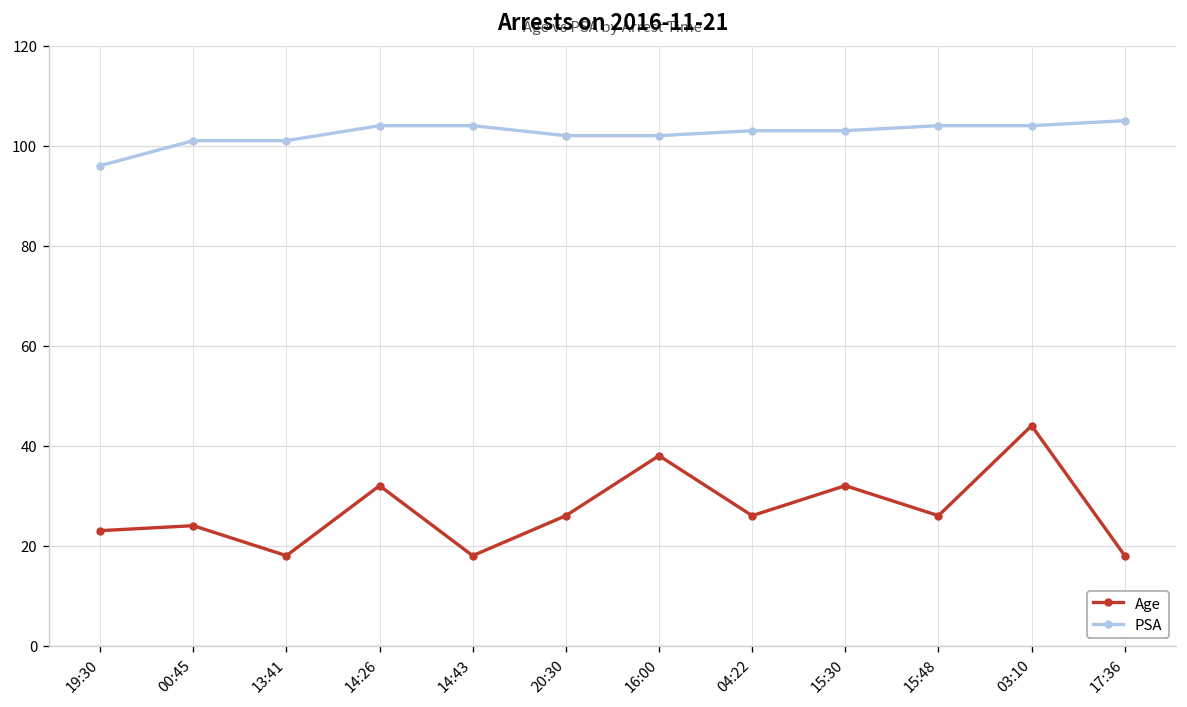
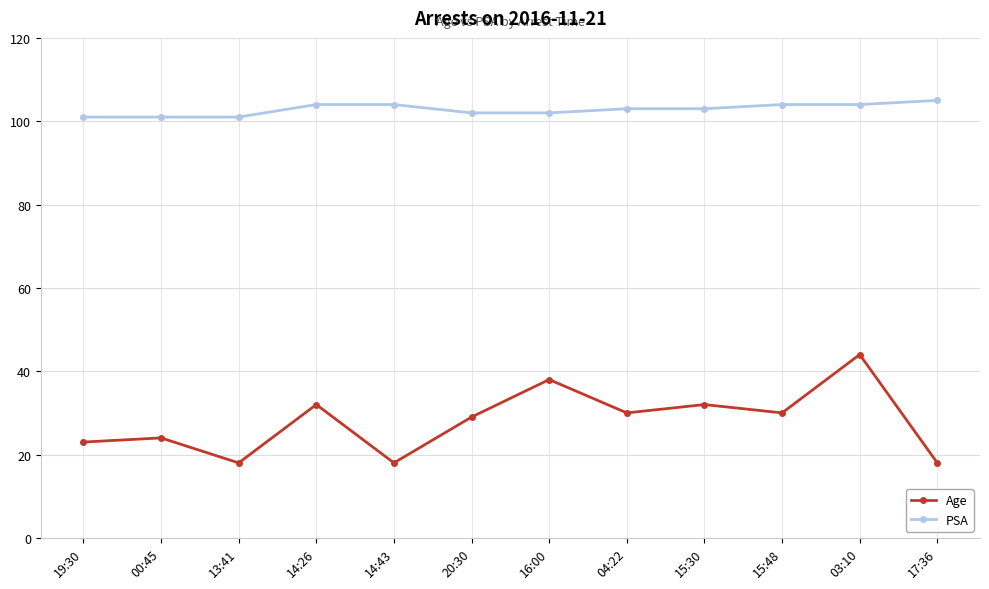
PSA, 19:30: 96 -> 101
Age, 20:30: 26 -> 29
Age, 04:22: 26 -> 30
Age, 15:48: 26 -> 30
